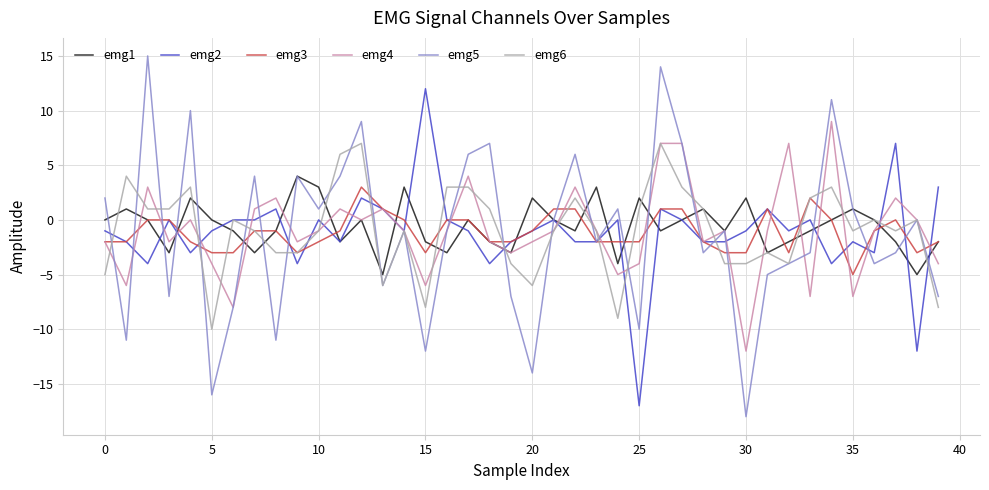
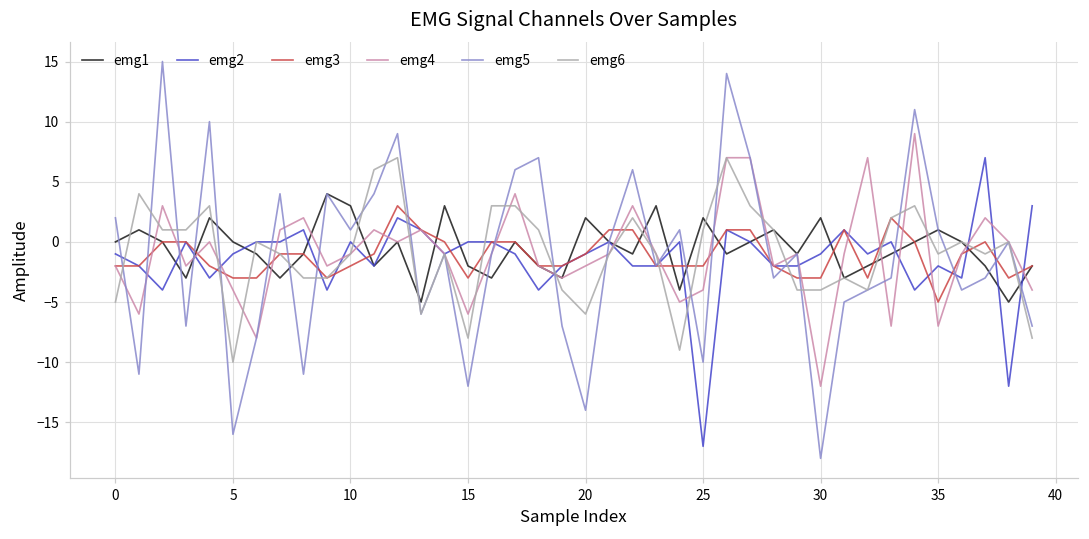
emg2, 15: 12 -> 0
